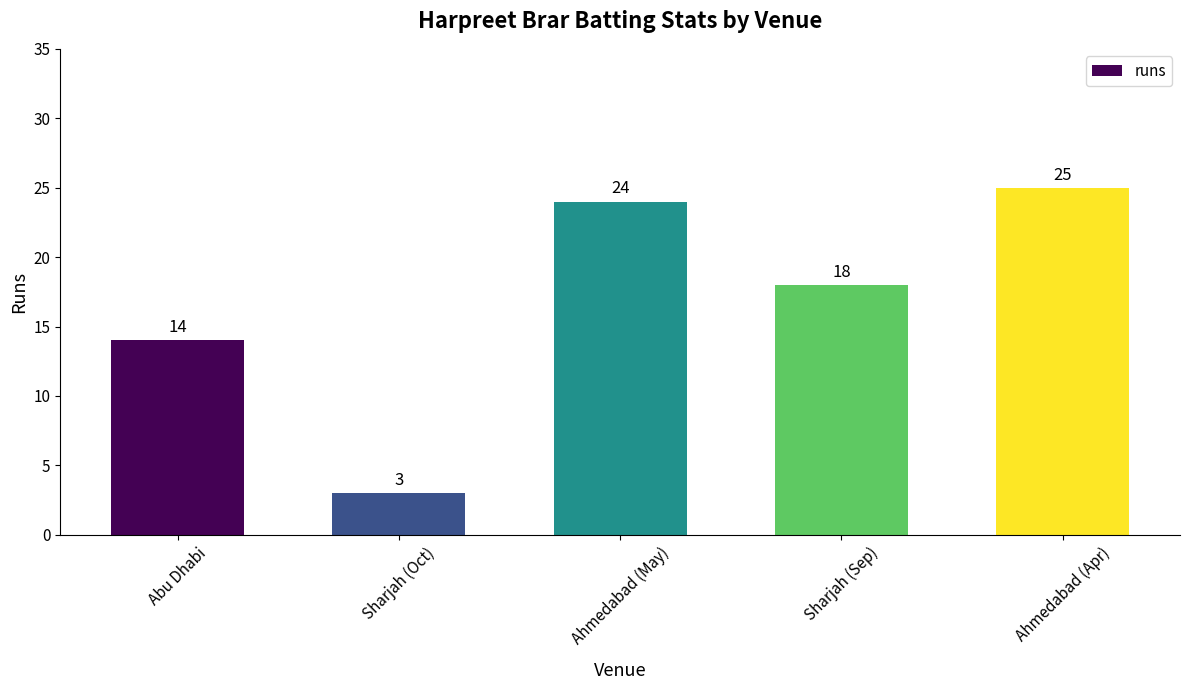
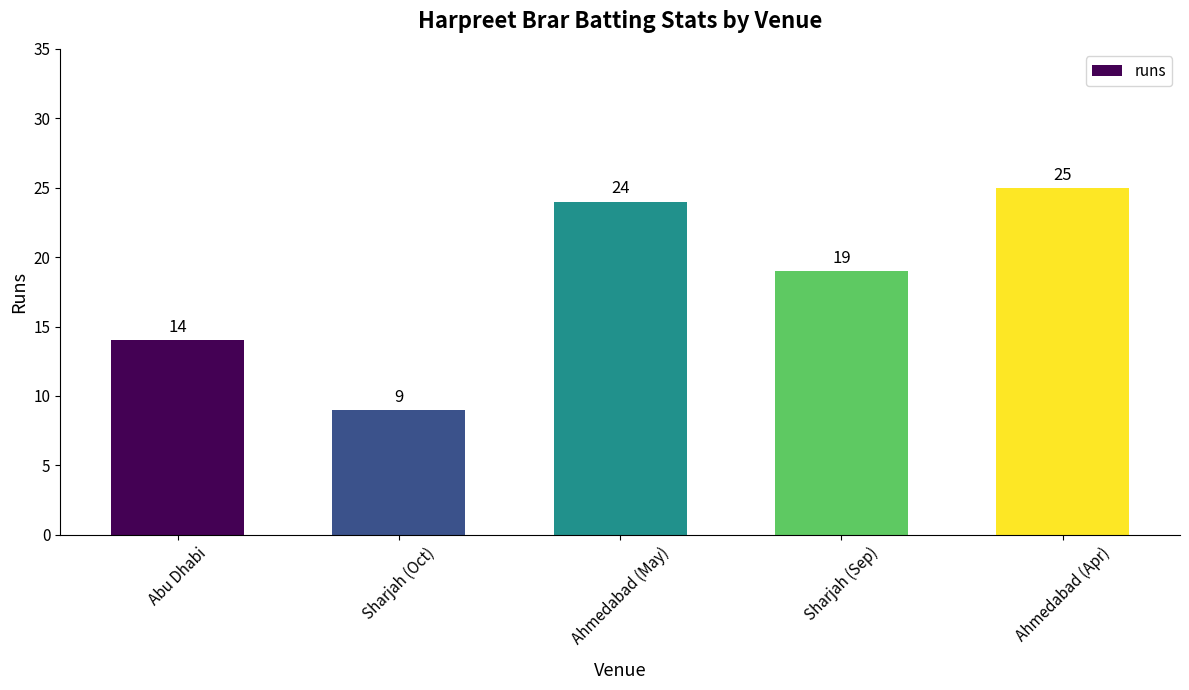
Sharjah (Oct): 3 -> 9
Sharjah (Sep): 18 -> 19
